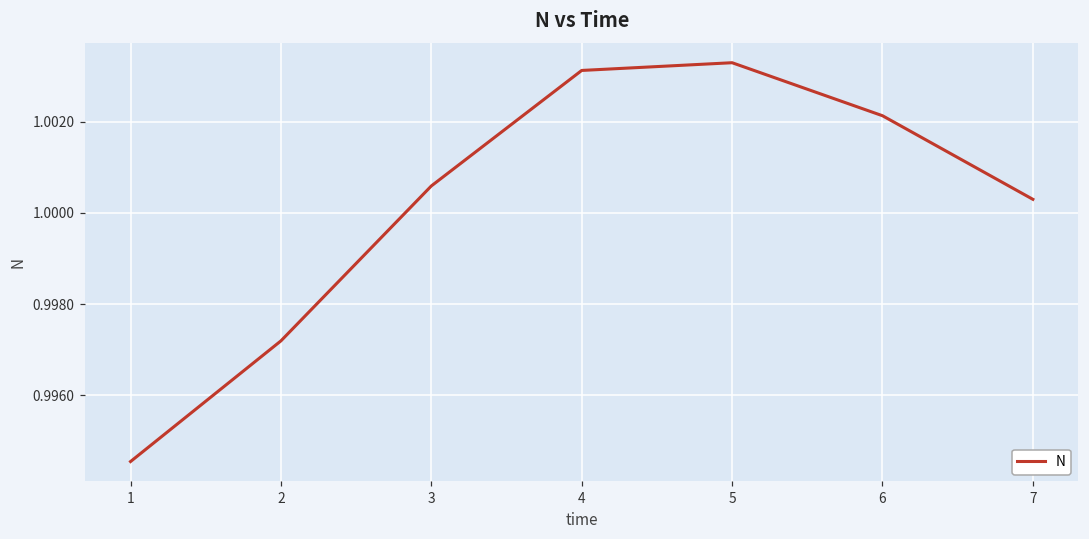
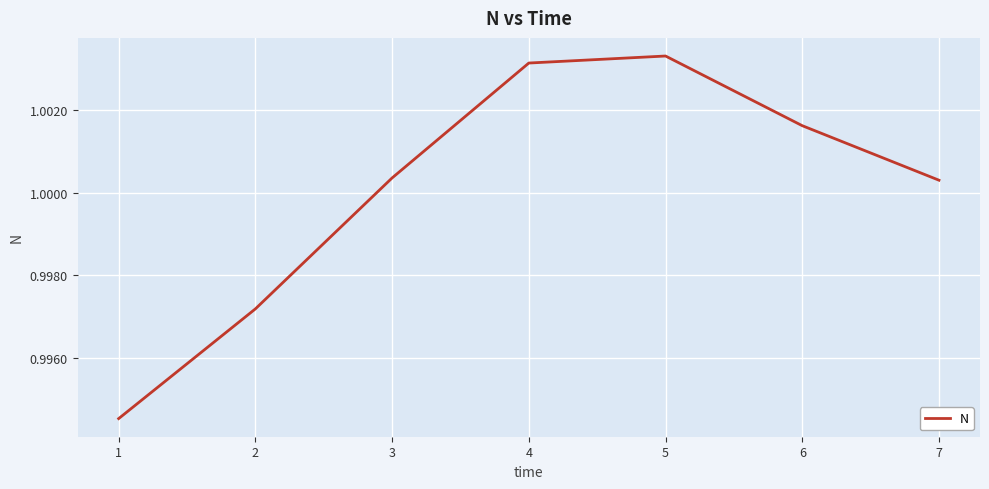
3: 1.0006 -> 1.0004
6: 1.0021 -> 1.0016
